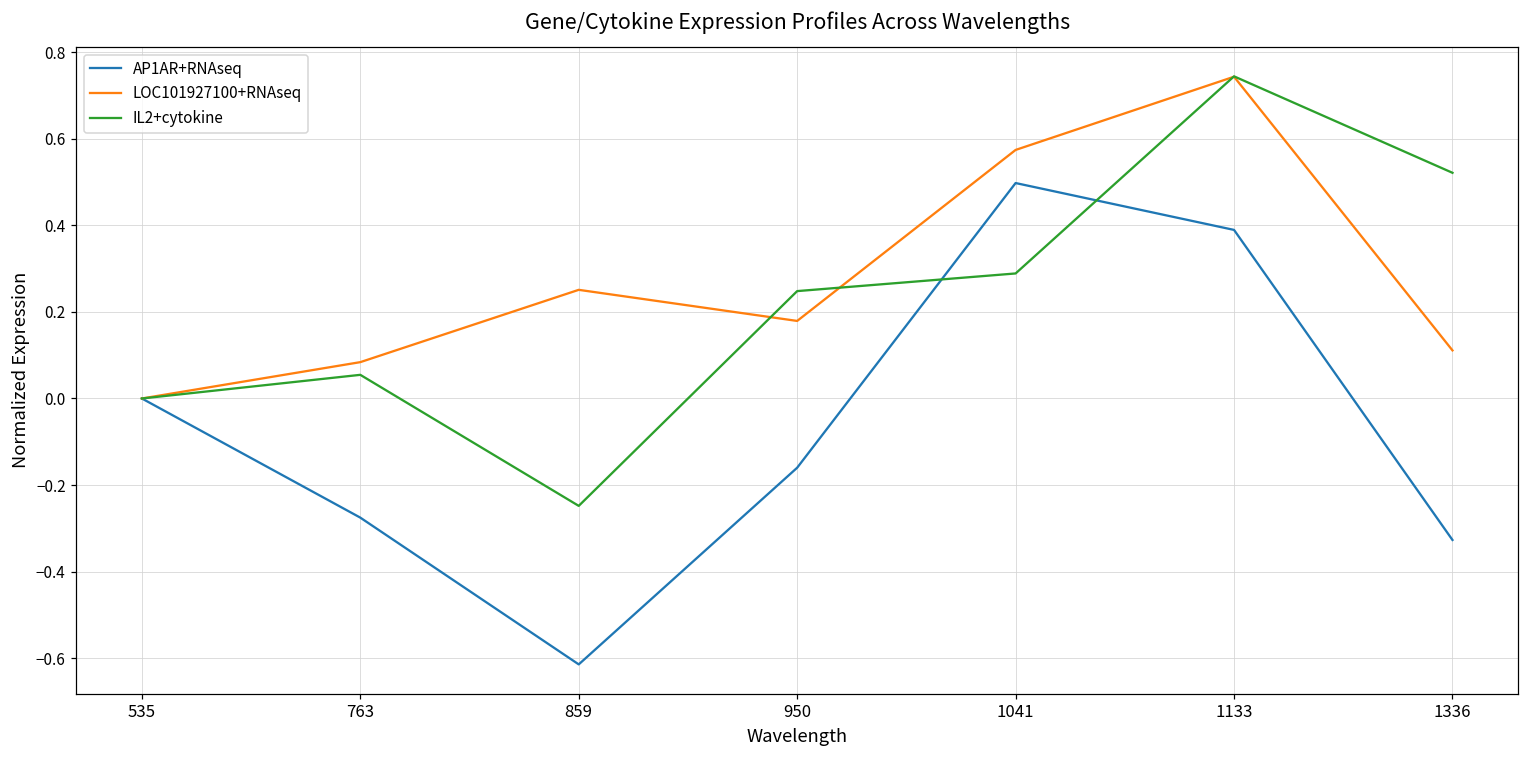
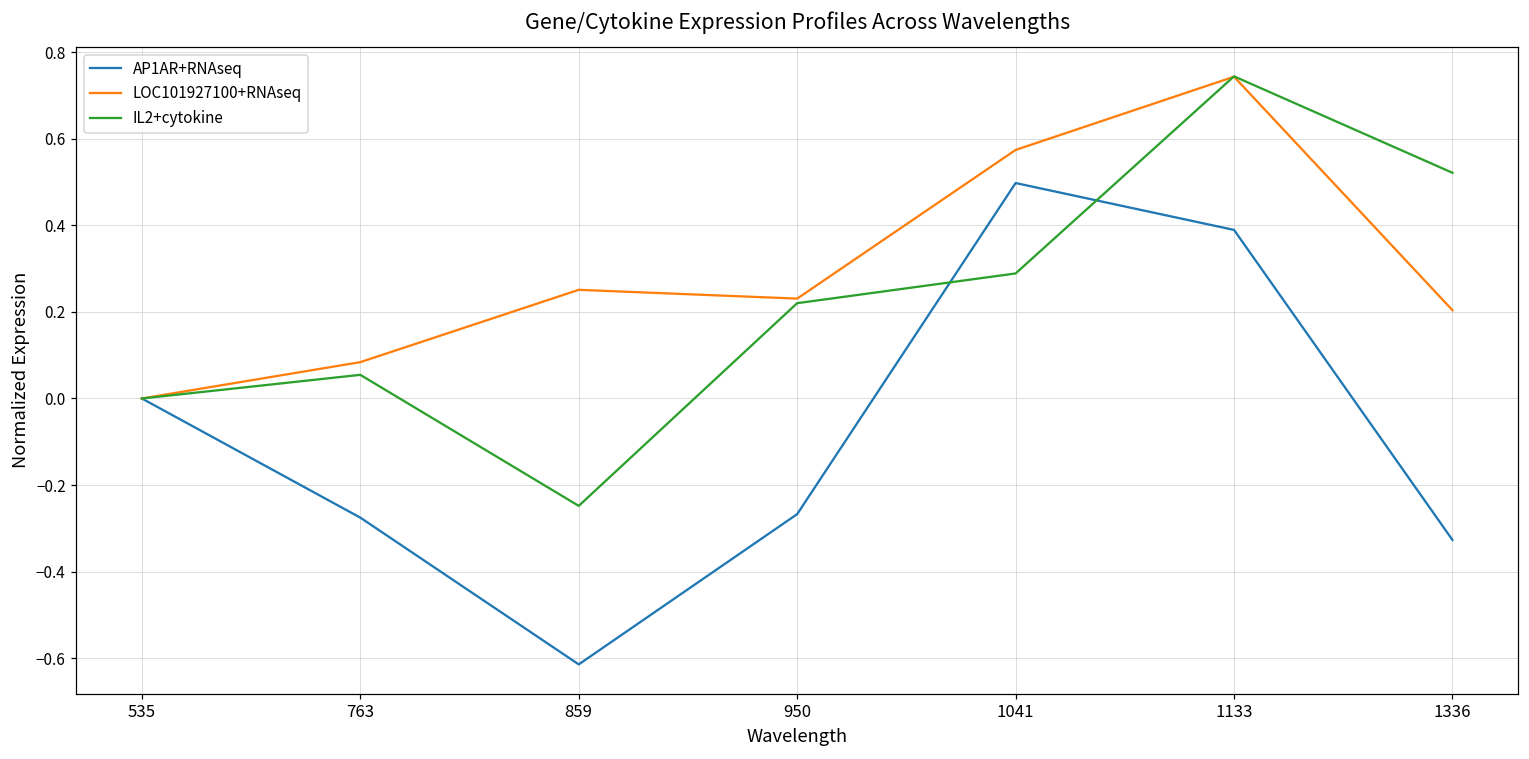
AP1AR+RNAseq, 950: -0.16 -> -0.27
LOC101927100+RNAseq, 950: 0.18 -> 0.23
IL2+cytokine, 950: 0.25 -> 0.22
LOC101927100+RNAseq, 1336: 0.11 -> 0.20
